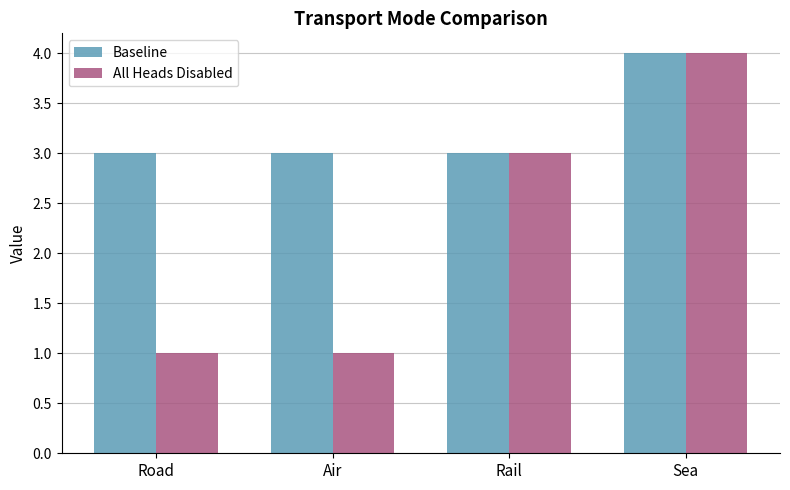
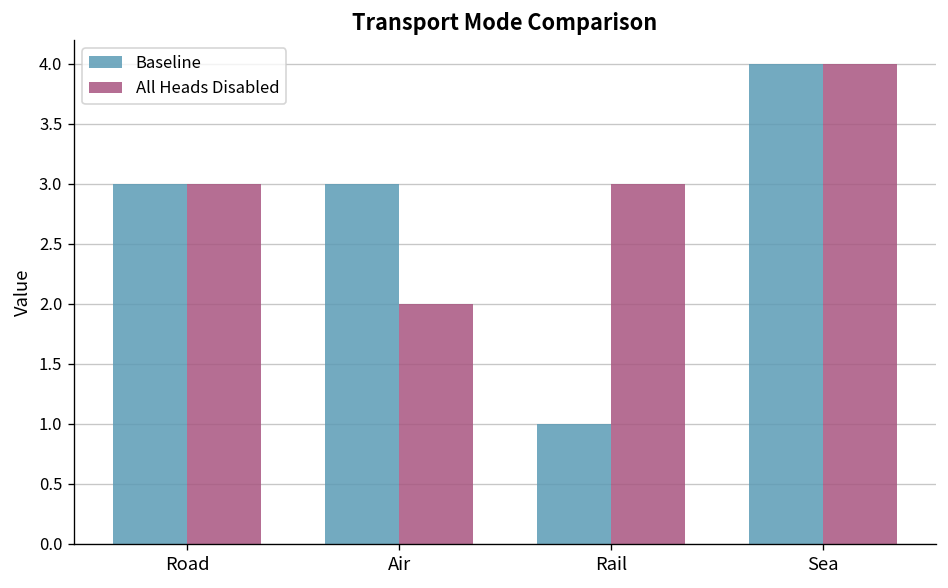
All Heads Disabled, Road: 1 -> 3
All Heads Disabled, Air: 1 -> 2
Baseline, Rail: 3 -> 1
